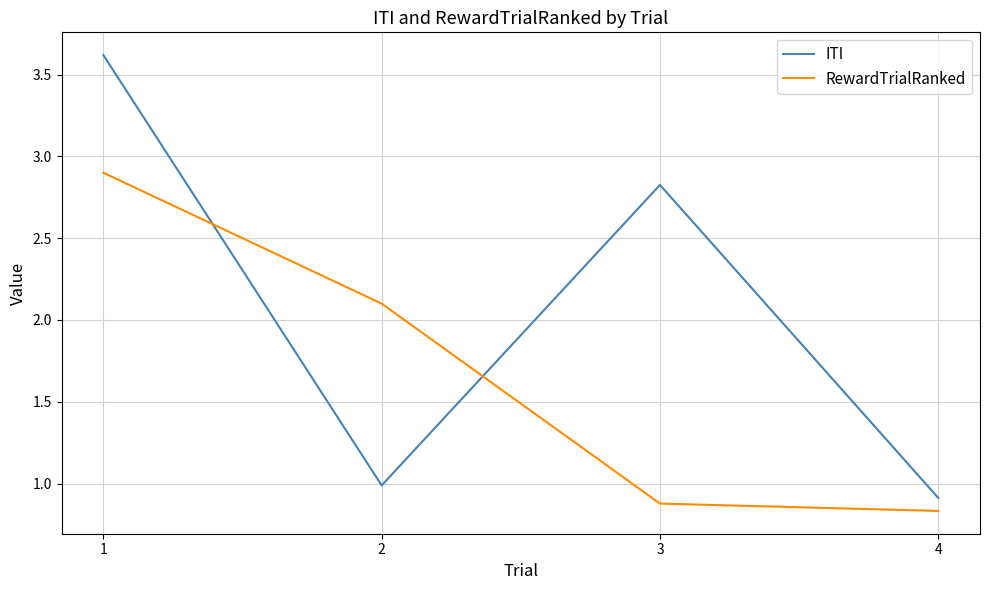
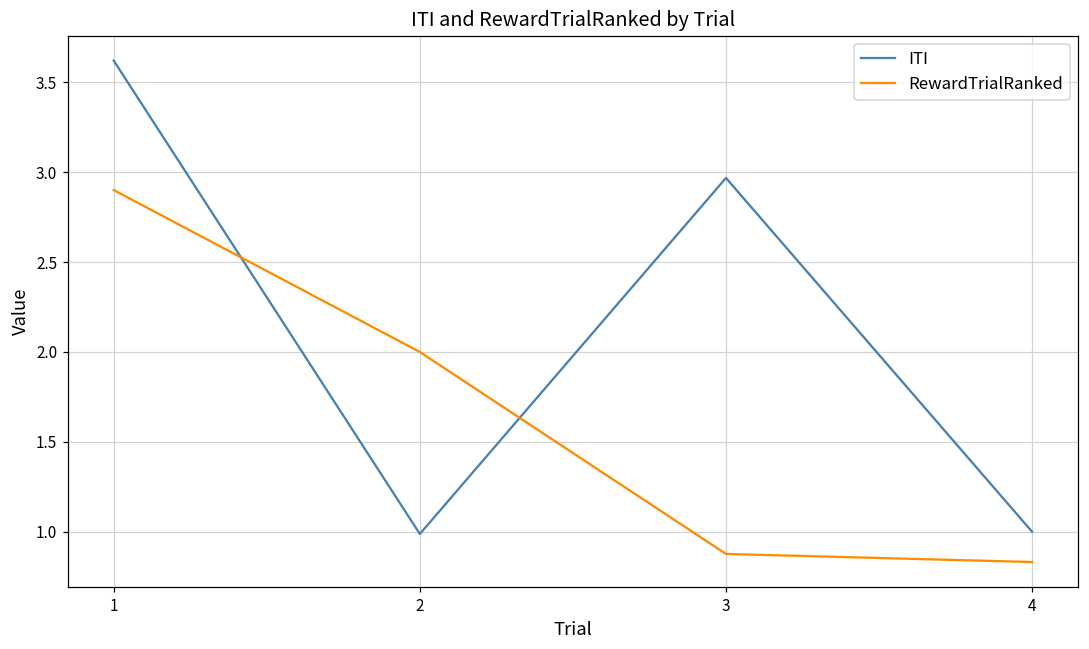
RewardTrialRanked, 2: 2.1 -> 2.0
ITI, 3: 2.83 -> 2.97
ITI, 4: 0.91 -> 1.00
